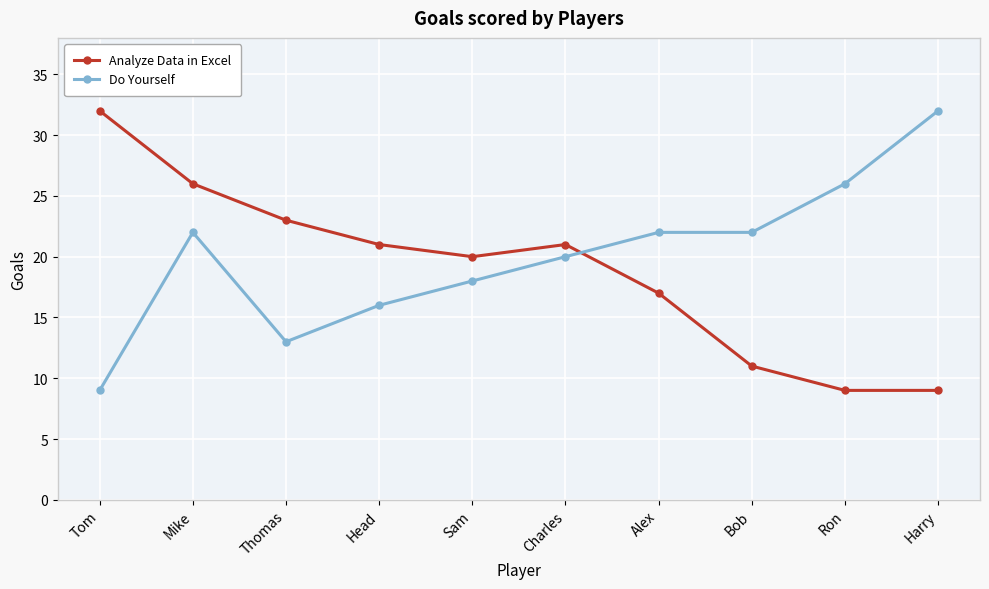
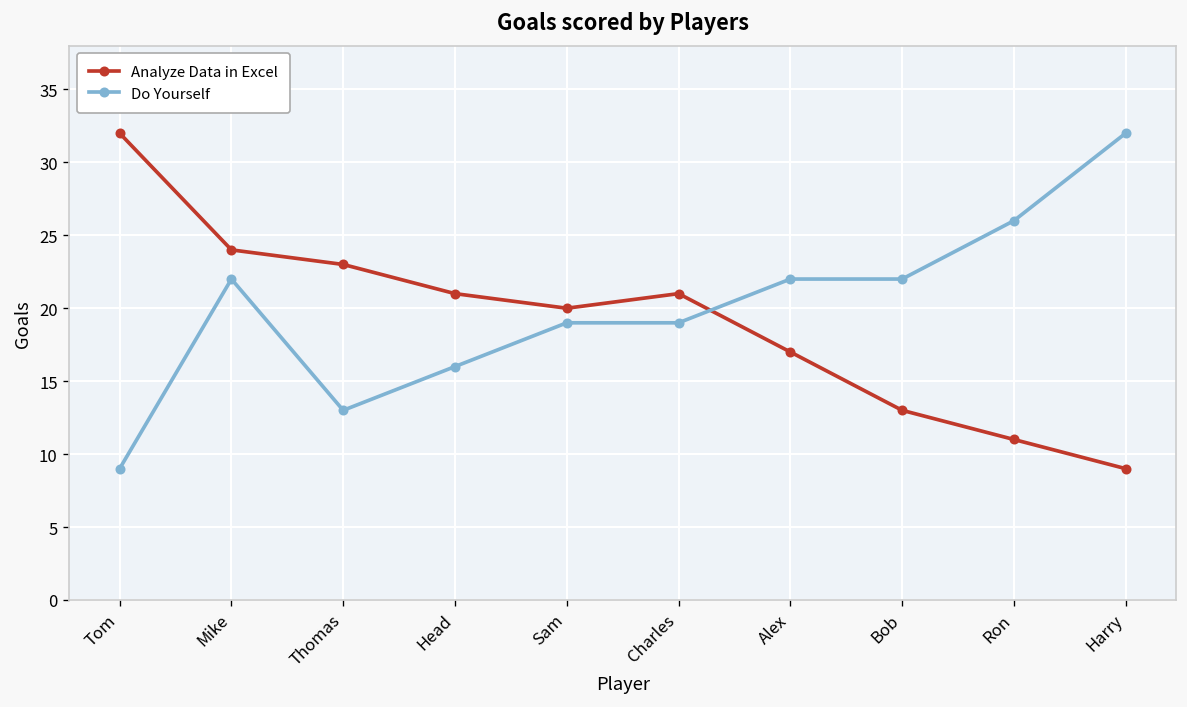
Analyze Data in Excel, Mike: 26 -> 24
Do Yourself, Sam: 18 -> 19
Do Yourself, Charles: 20 -> 19
Analyze Data in Excel, Bob: 11 -> 13
Analyze Data in Excel, Ron: 9 -> 11
